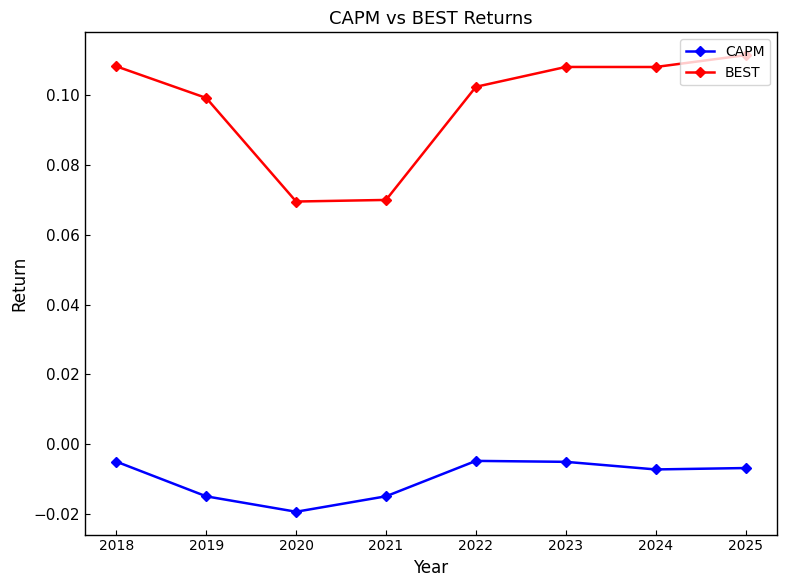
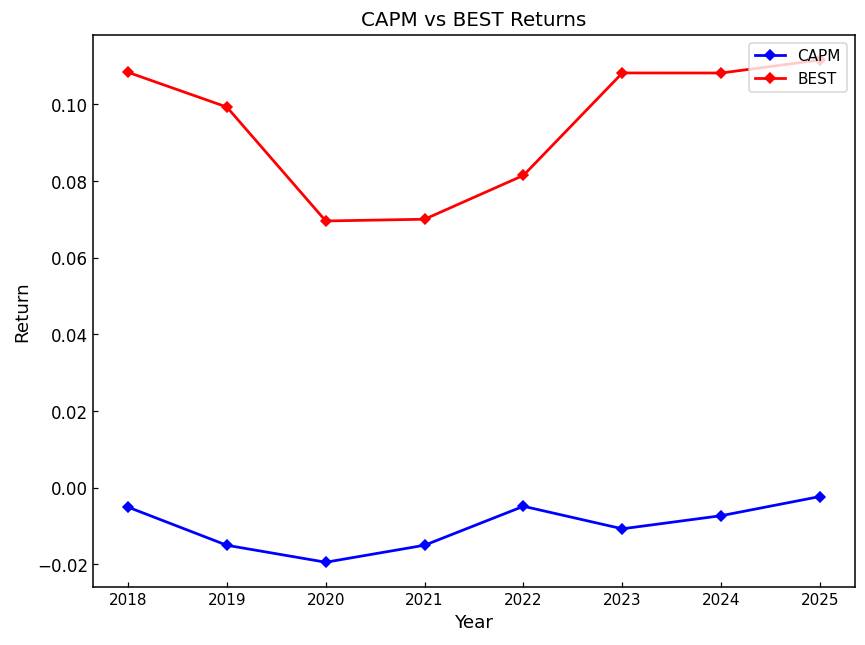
BEST, 2022: 0.102 -> 0.081
CAPM, 2023: -0.005 -> -0.011
CAPM, 2025: -0.007 -> -0.002
